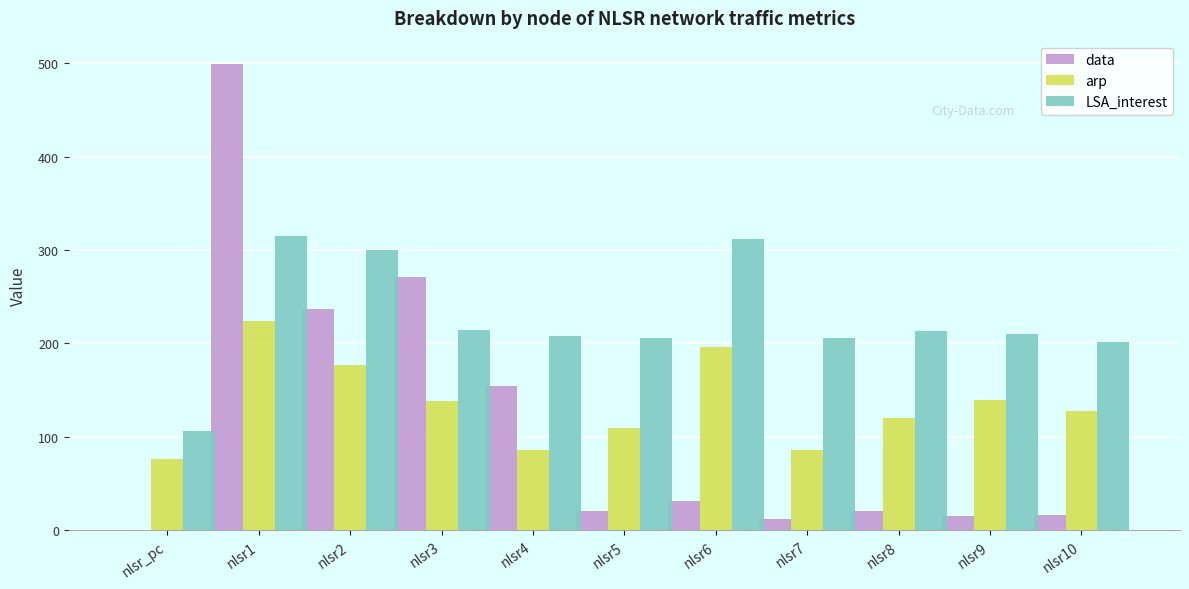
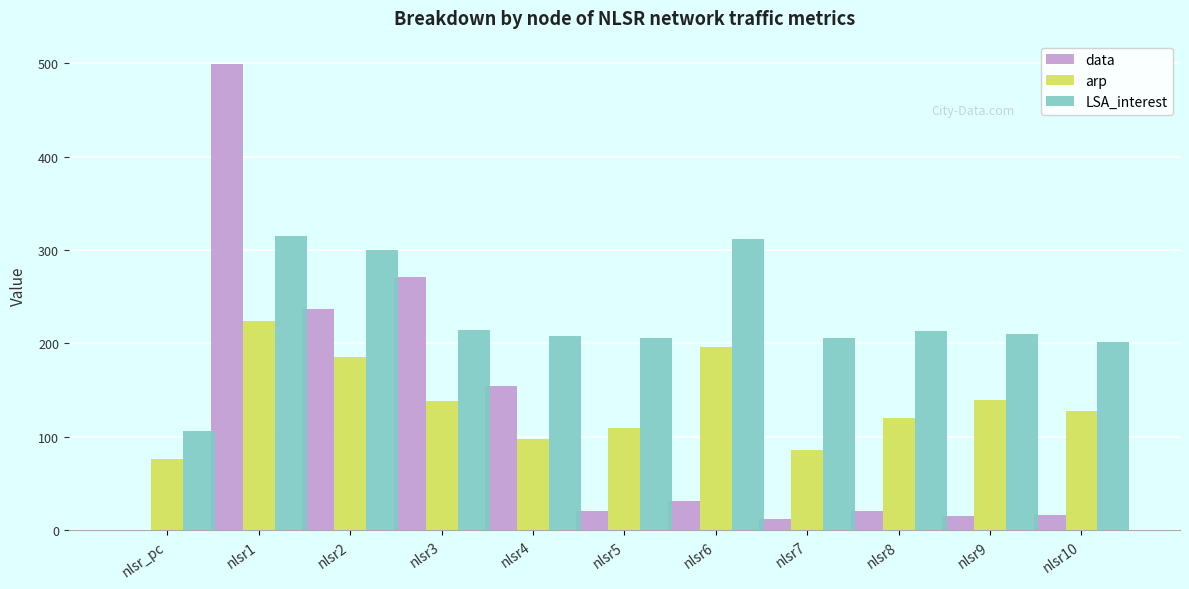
arp, nlsr2: 180 -> 190
arp, nlsr4: 90 -> 100
